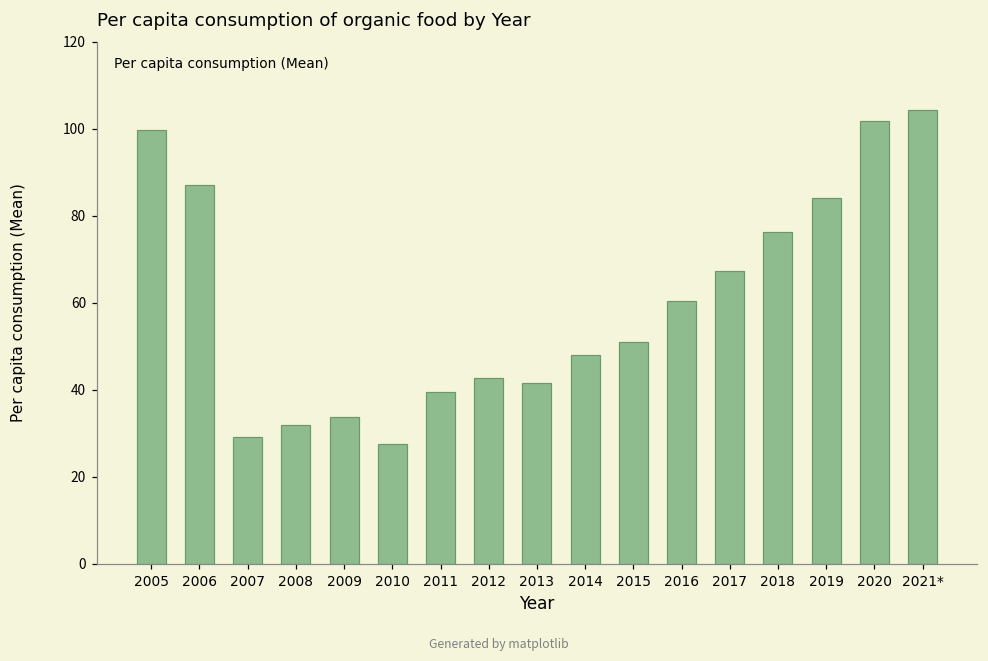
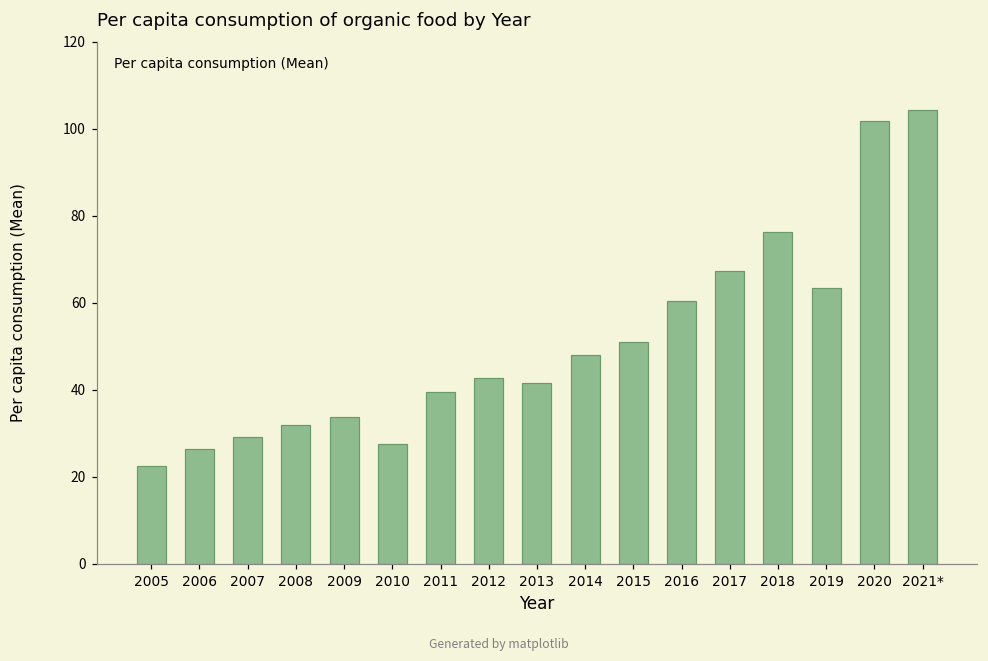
2005: 100 -> 22
2006: 87 -> 26
2019: 84 -> 63
